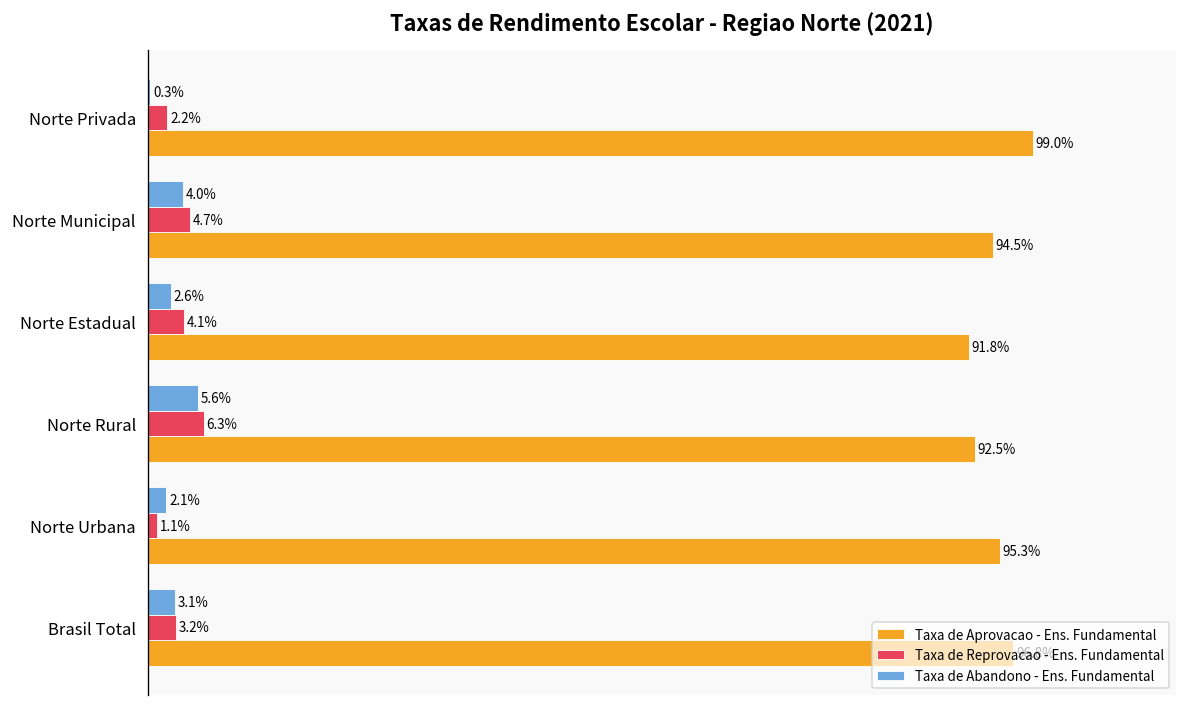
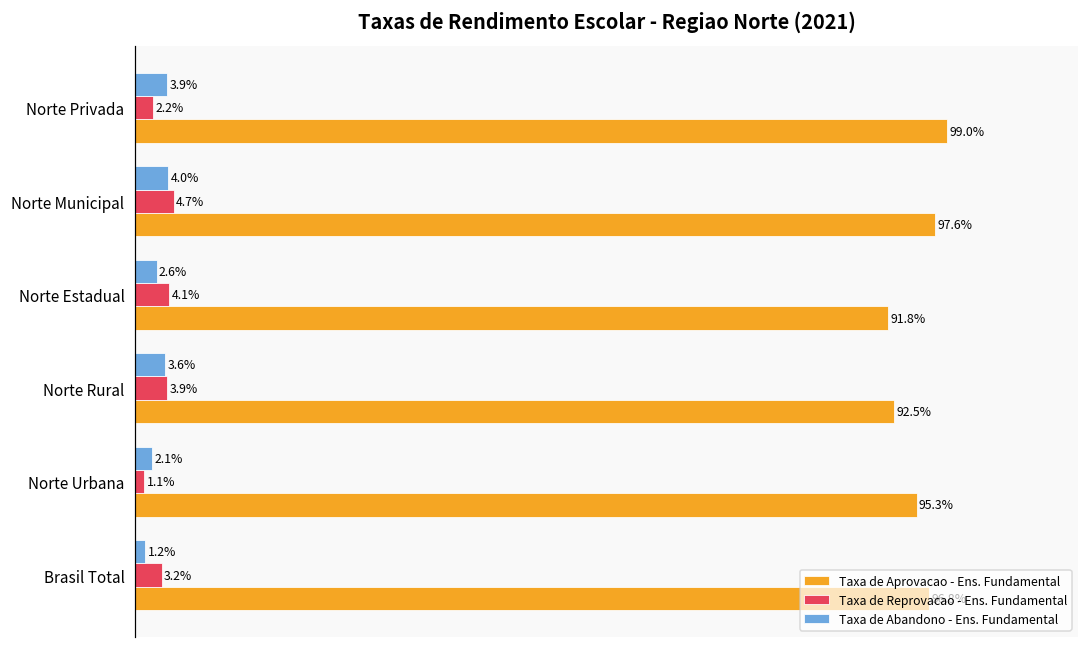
Taxa de Abandono - Ens. Fundamental, Norte Privada: 0.3% -> 3.9%
Taxa de Aprovacao - Ens. Fundamental, Norte Municipal: 94.5% -> 97.6%
Taxa de Abandono - Ens. Fundamental, Norte Rural: 5.6% -> 3.6%
Taxa de Reprovacao - Ens. Fundamental, Norte Rural: 6.3% -> 3.9%
Taxa de Abandono - Ens. Fundamental, Brasil Total: 3.1% -> 1.2%
